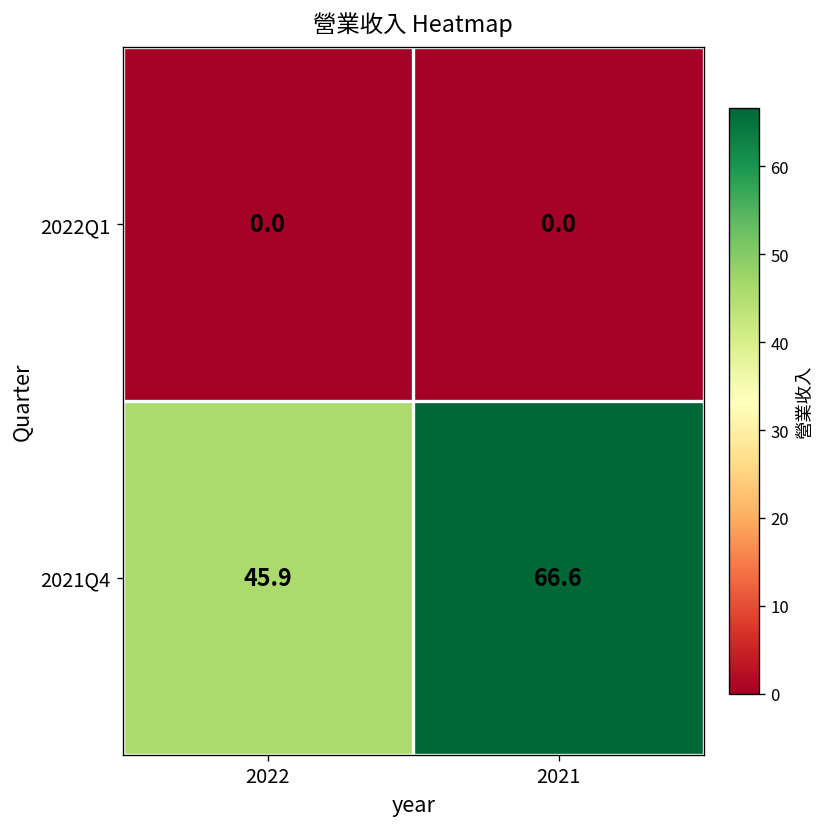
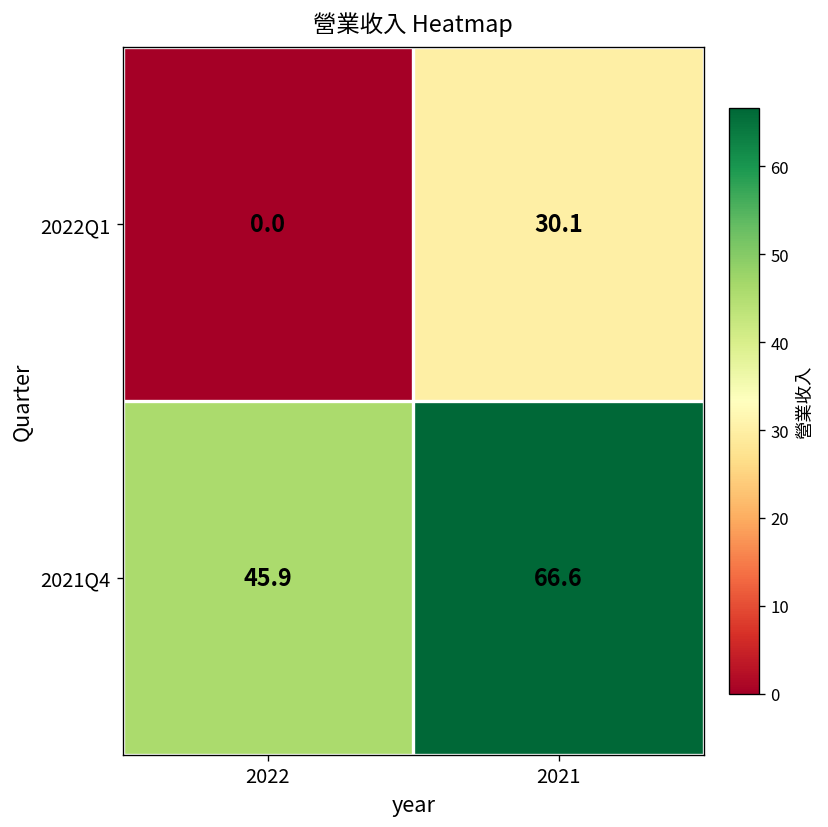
2022Q1, 2021: 0.0 -> 30.1
